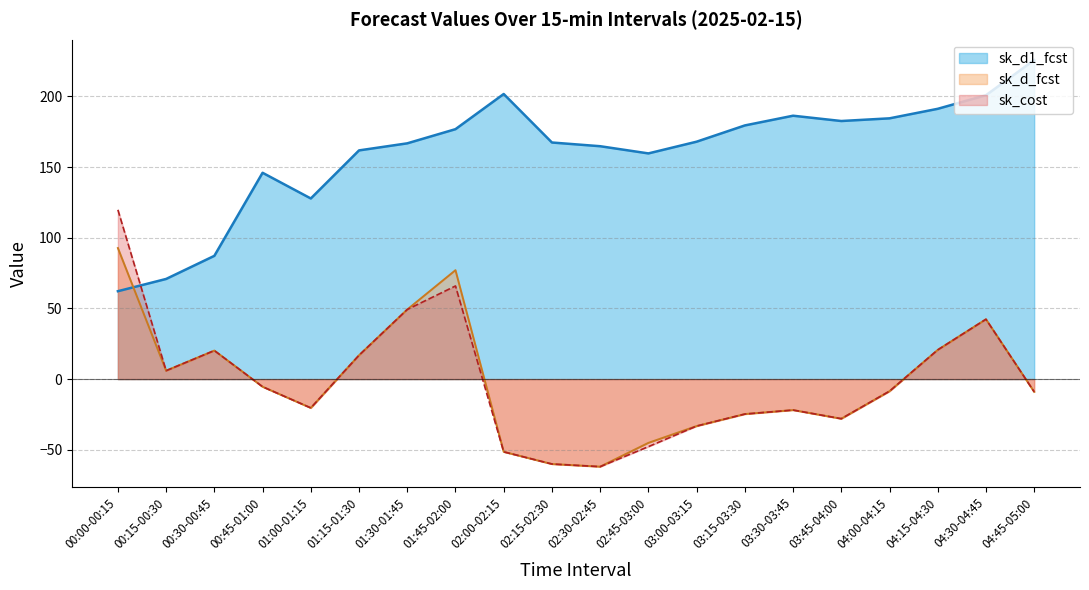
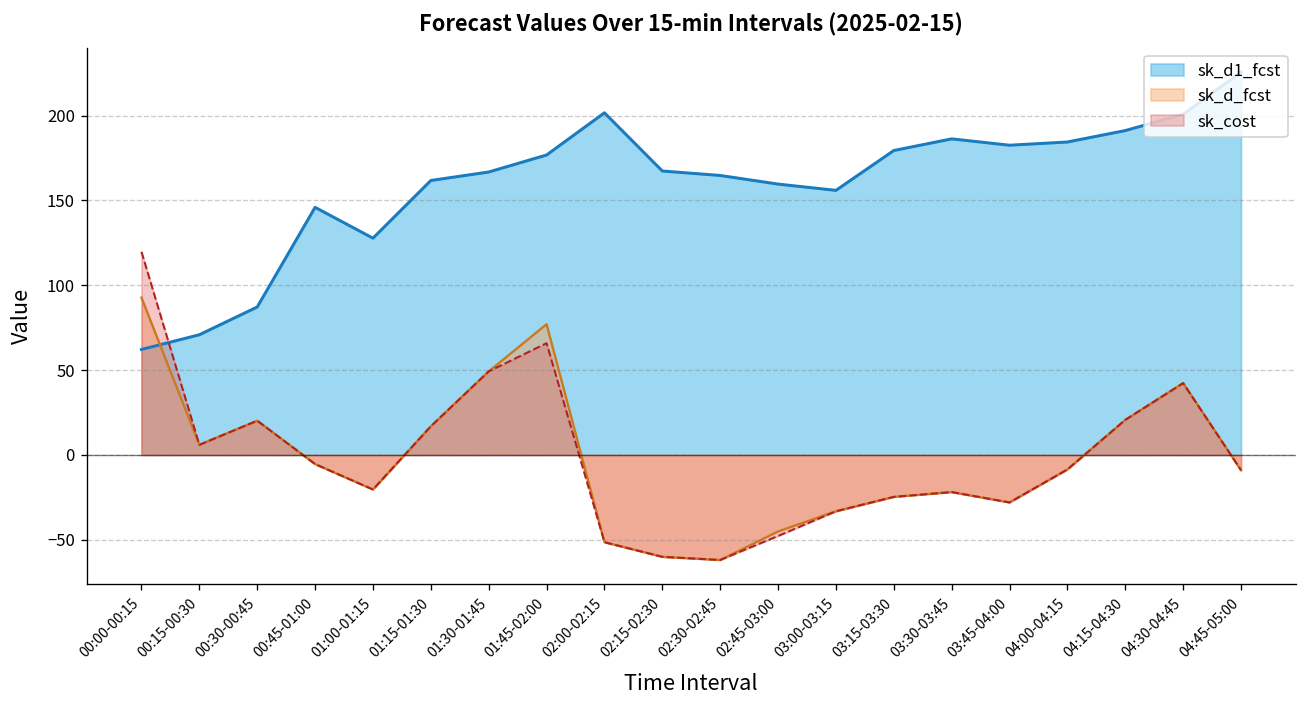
sk_d1_fcst, 03:00-03:15: 168 -> 156
